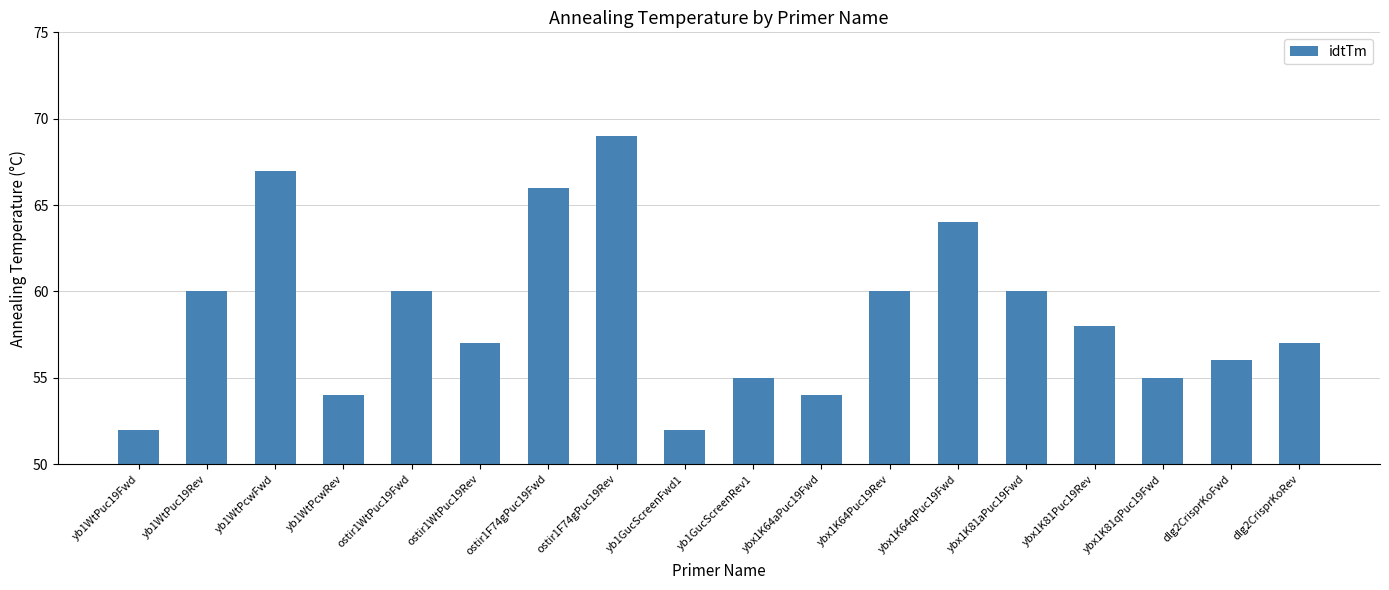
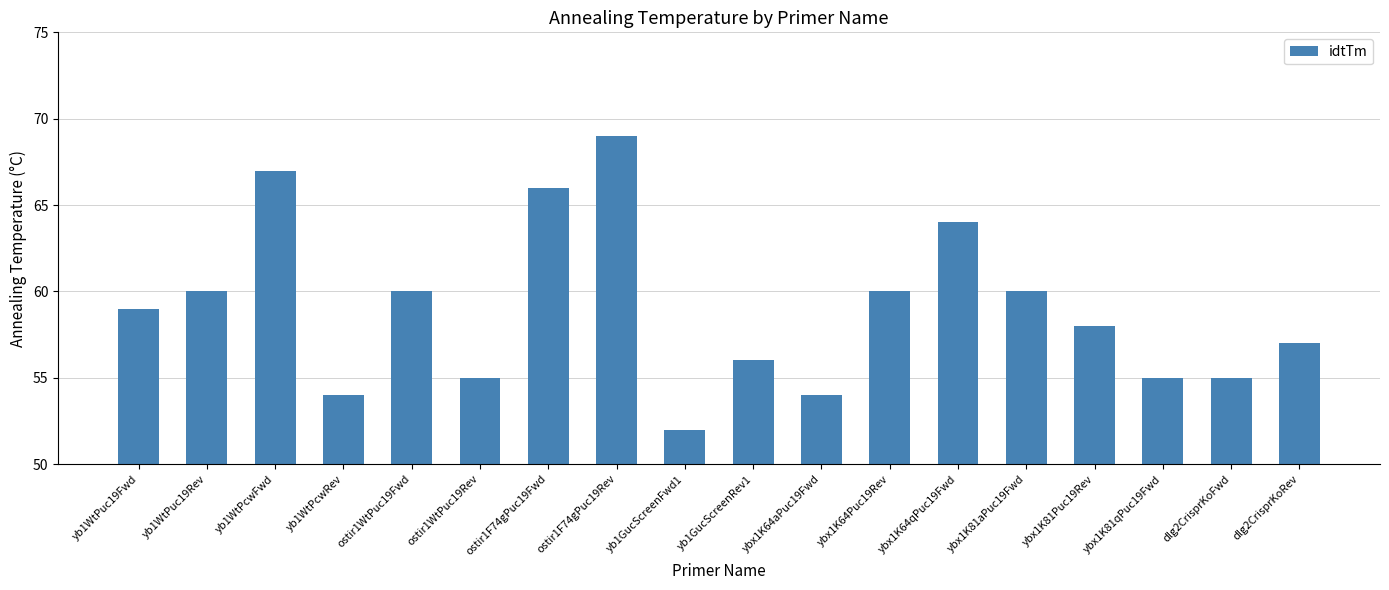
yb1WtPuc19Fwd: 52 -> 59
ostir1WtPuc19Rev: 57 -> 55
yb1GucScreenRev1: 55 -> 56
dlg2CrisprKoFwd: 56 -> 55
